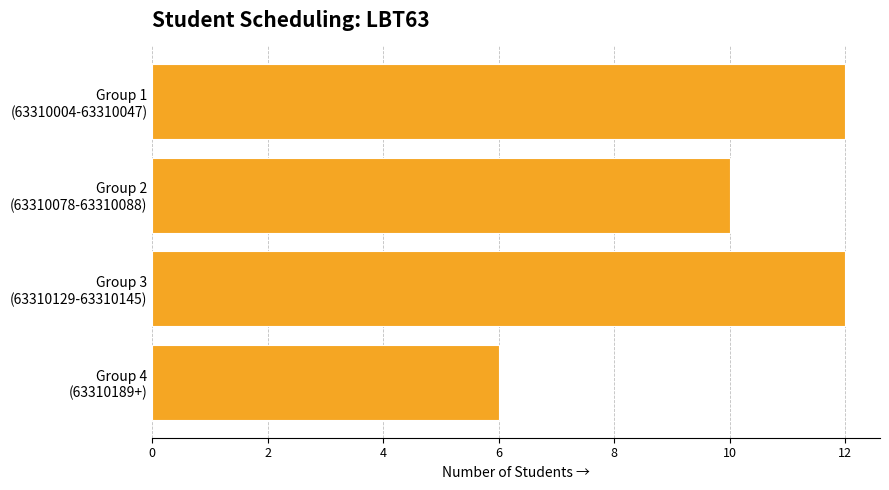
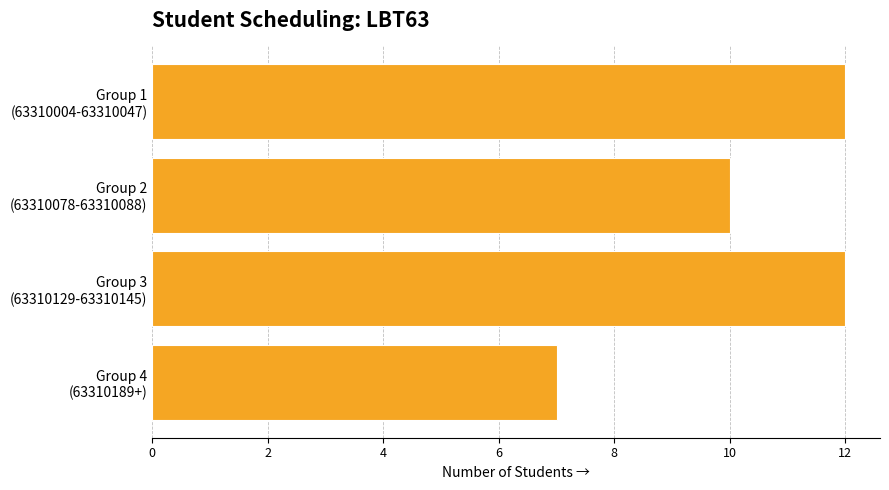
Group 4 (63310189+): 6 -> 7
